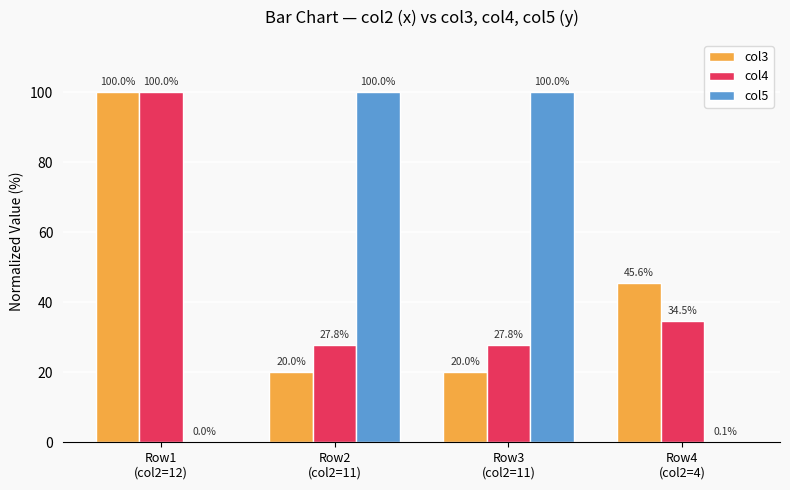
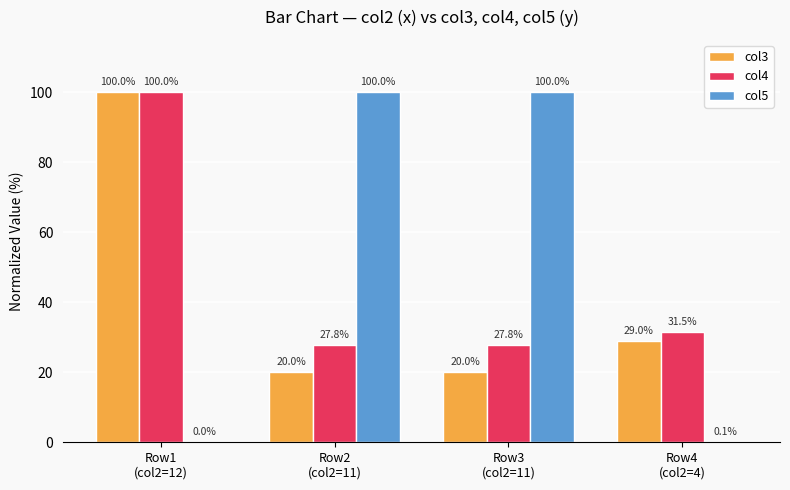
col3, Row4 (col2=4): 45.6% -> 29.0%
col4, Row4 (col2=4): 34.5% -> 31.5%
